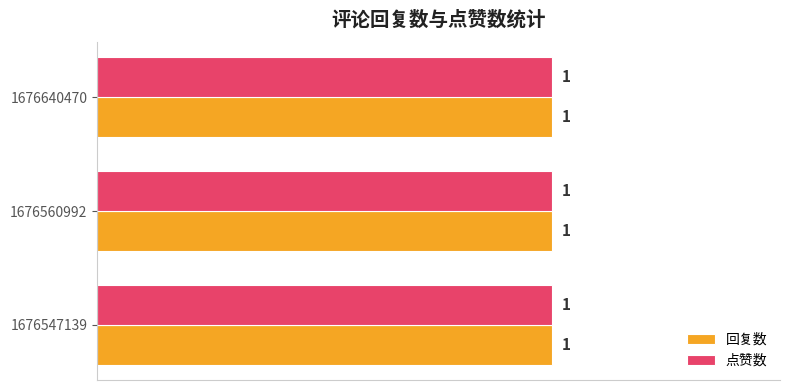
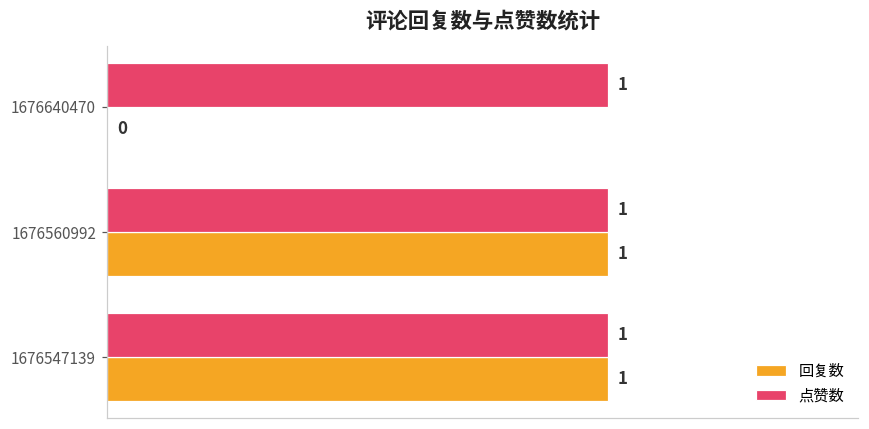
回复数, 1676640470: 1 -> 0
